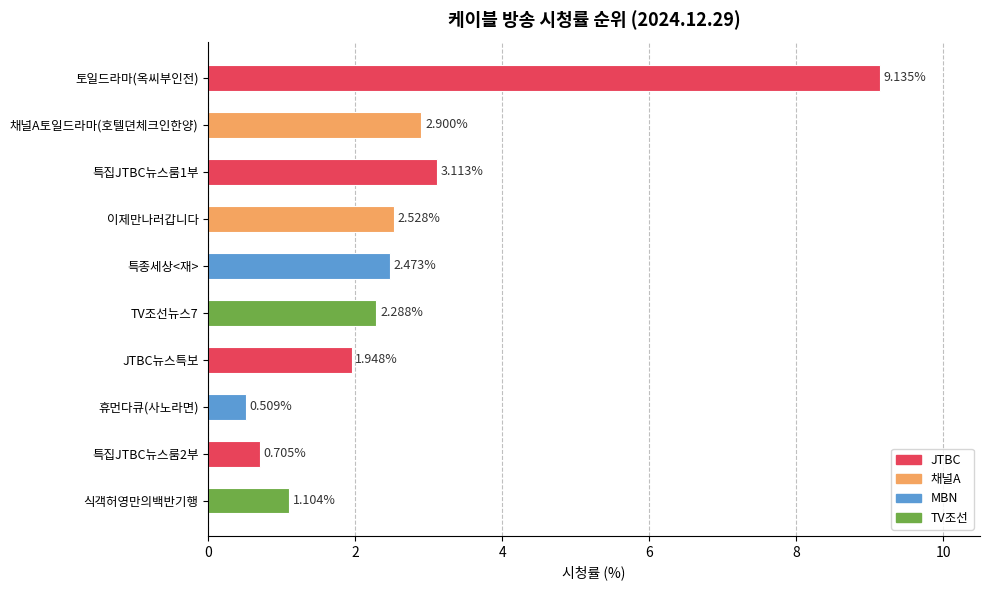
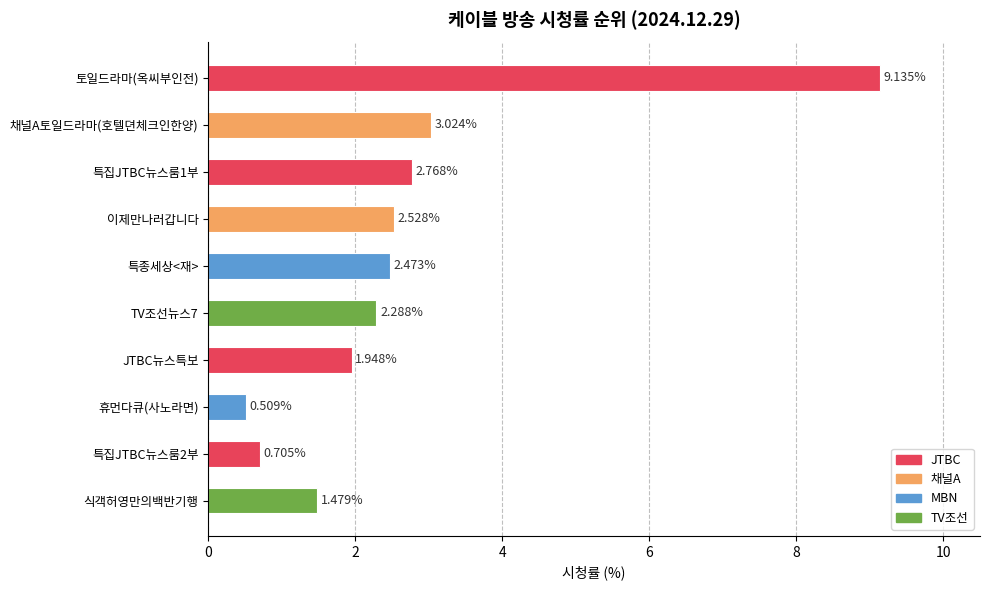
채널A토일드라마(호텔뎐체크인한양): 2.900% -> 3.024%
특집JTBC뉴스룸1부: 3.113% -> 2.768%
식객허영만의백반기행: 1.104% -> 1.479%
